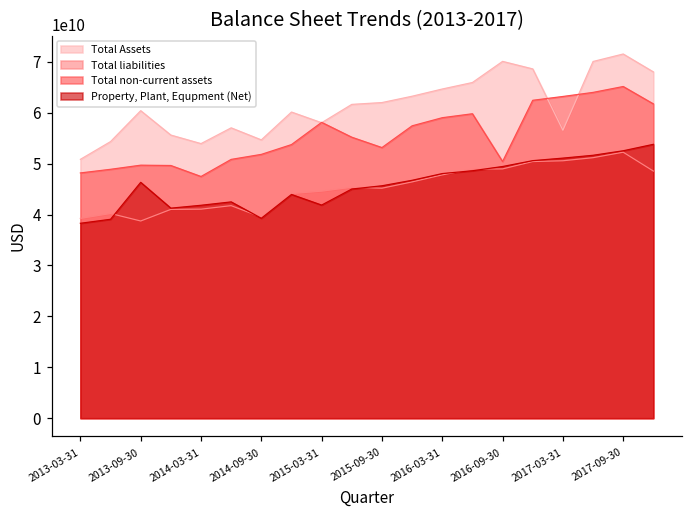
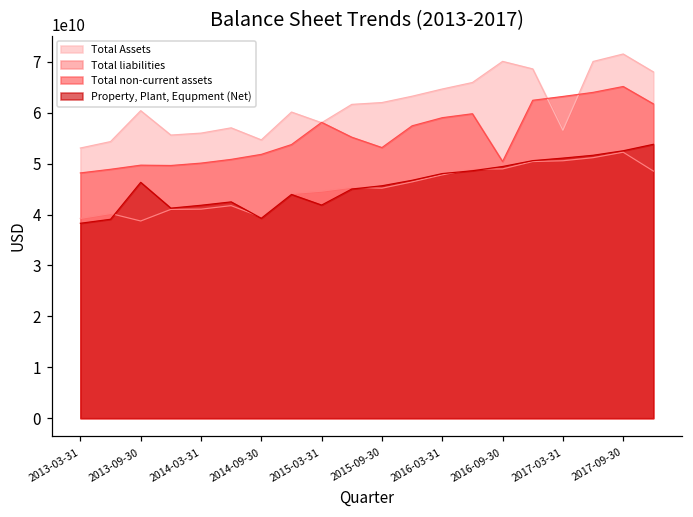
Total Assets, 2013-03-31: 51000000000 -> 53000000000
Total Assets, 2014-03-31: 54000000000 -> 56000000000
Total non-current assets, 2014-03-31: 47000000000 -> 50000000000
